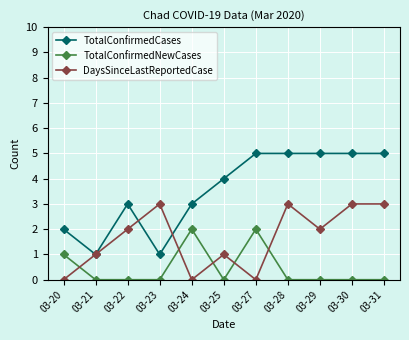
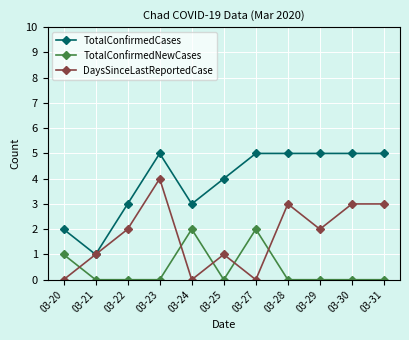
TotalConfirmedCases, 03-23: 1 -> 5
DaysSinceLastReportedCase, 03-23: 3 -> 4
